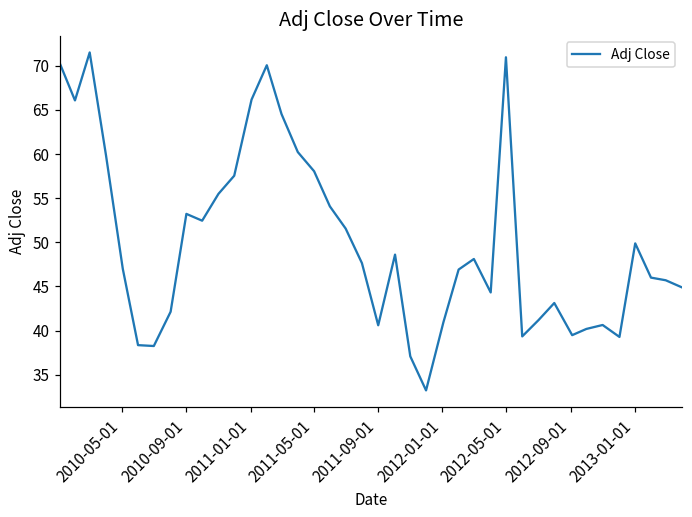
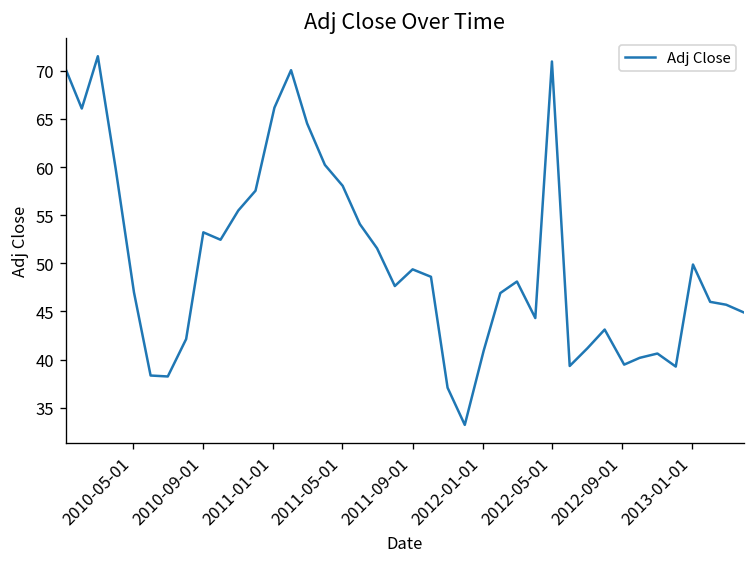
2011-09-01: 41 -> 49
